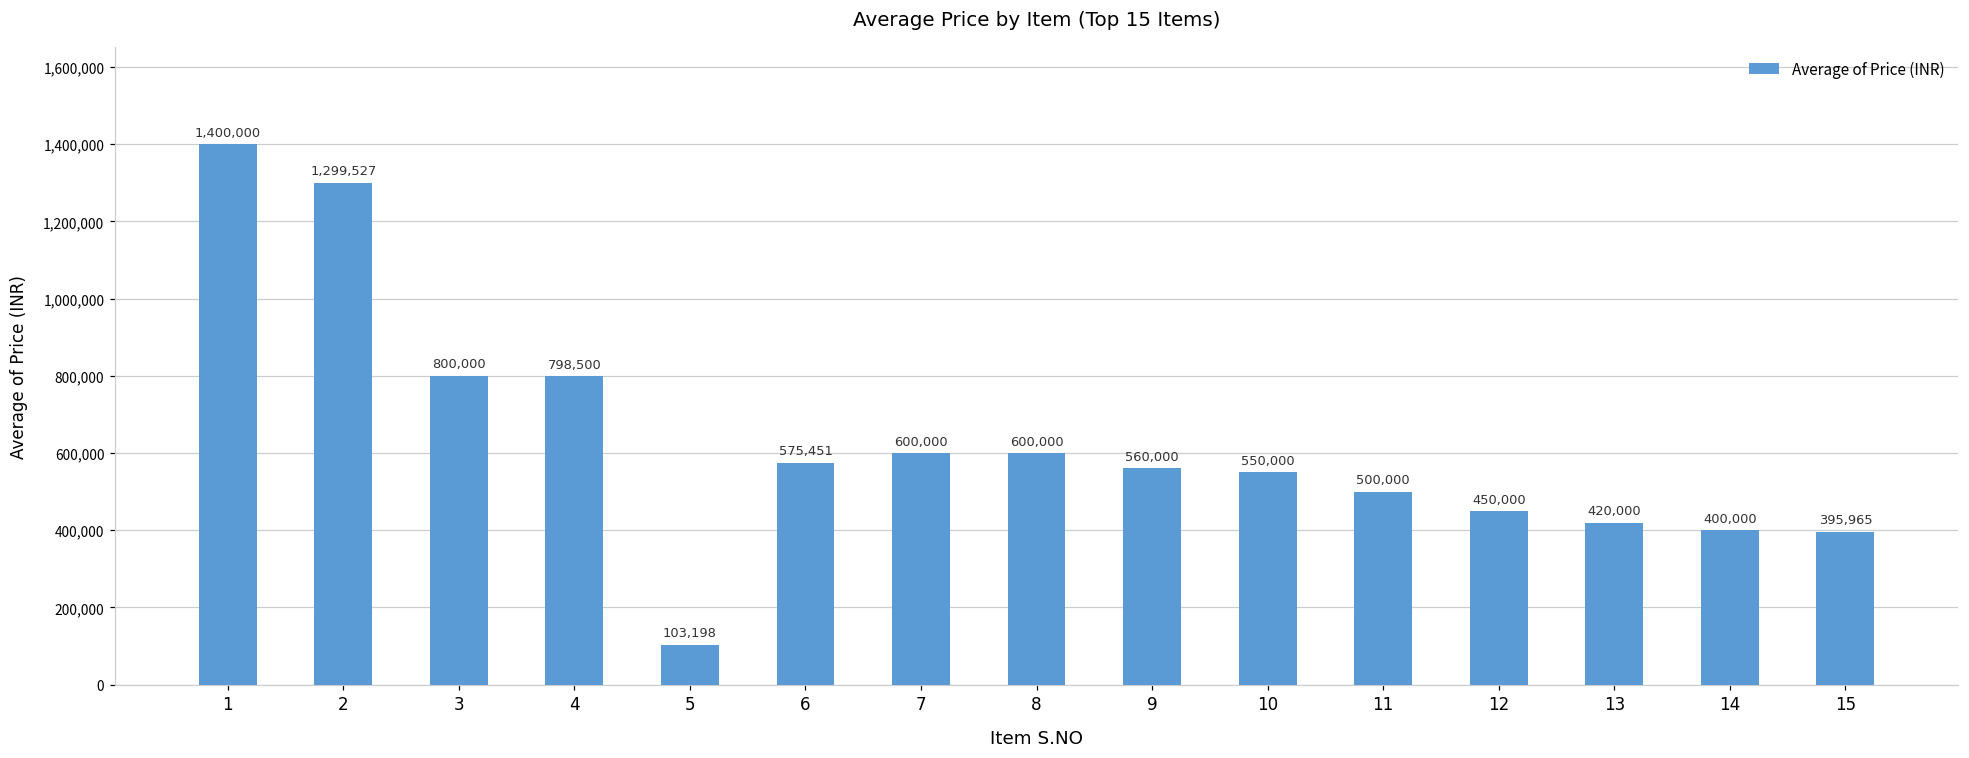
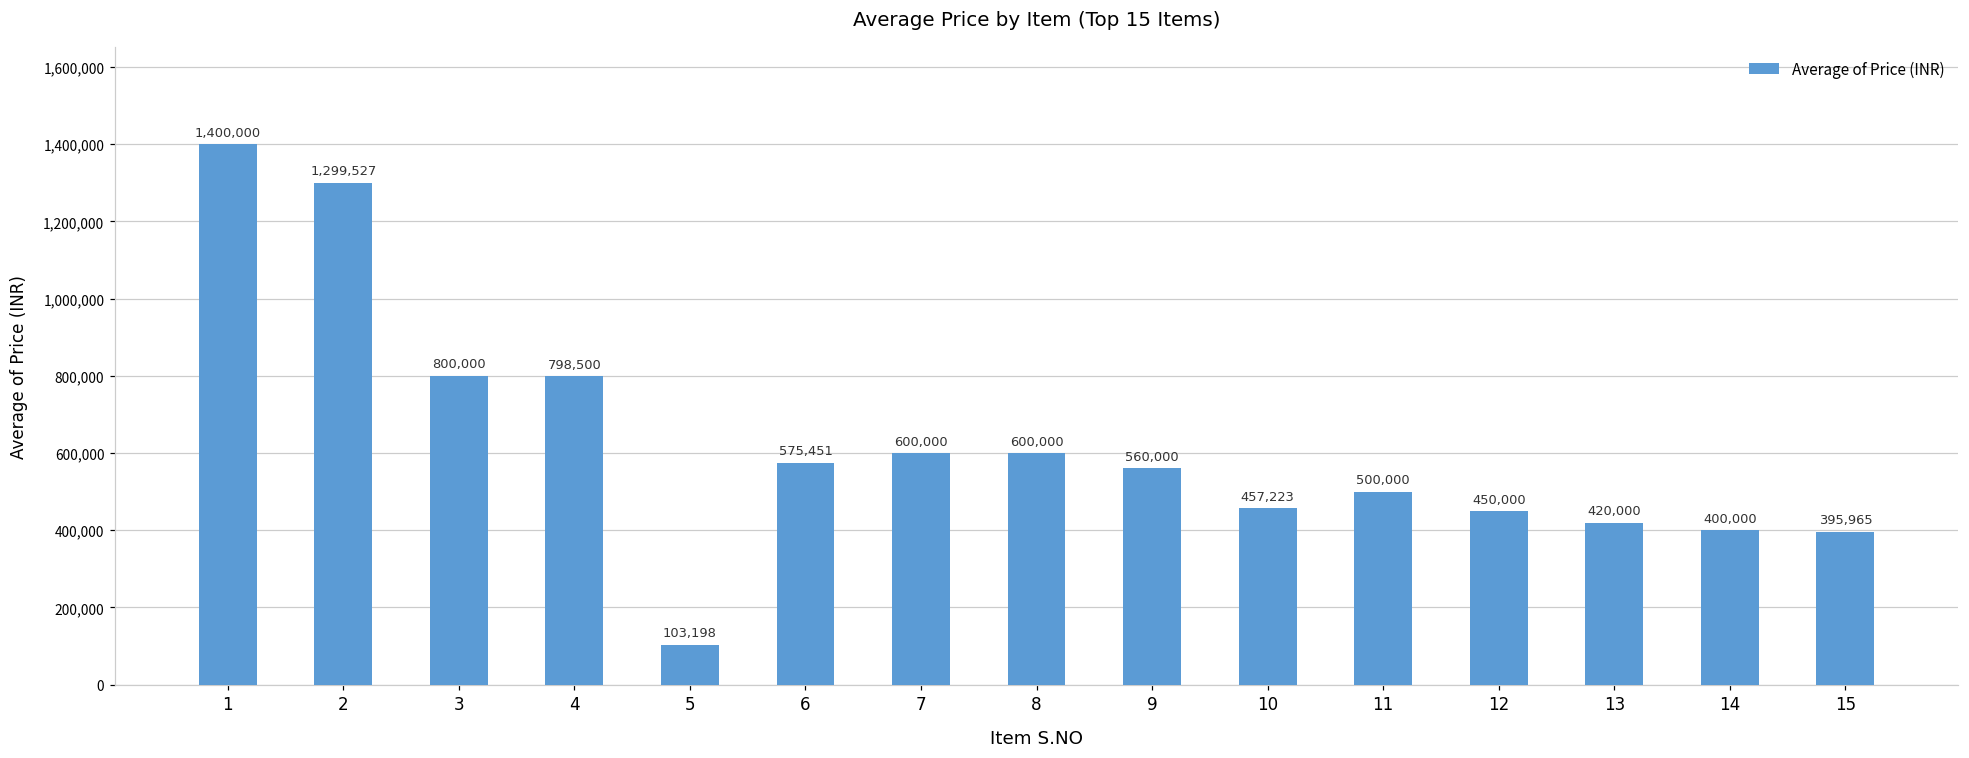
10: 550,000 -> 457,223
